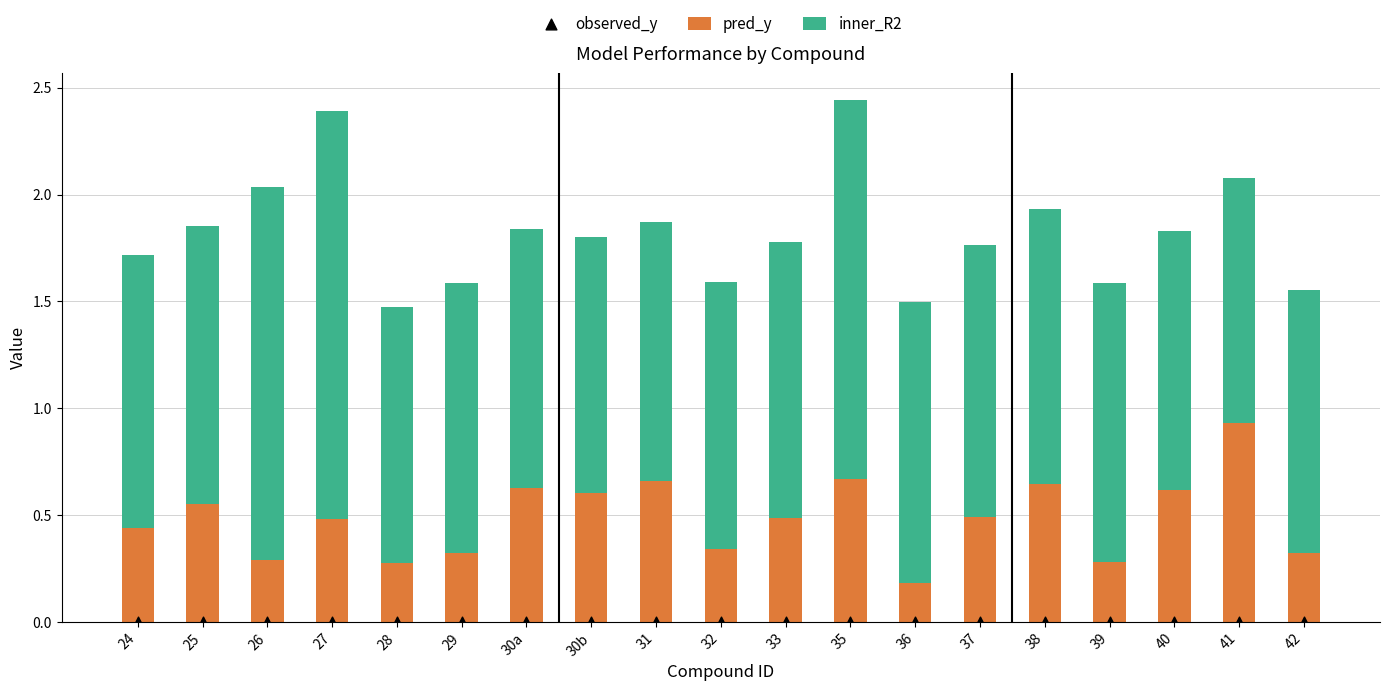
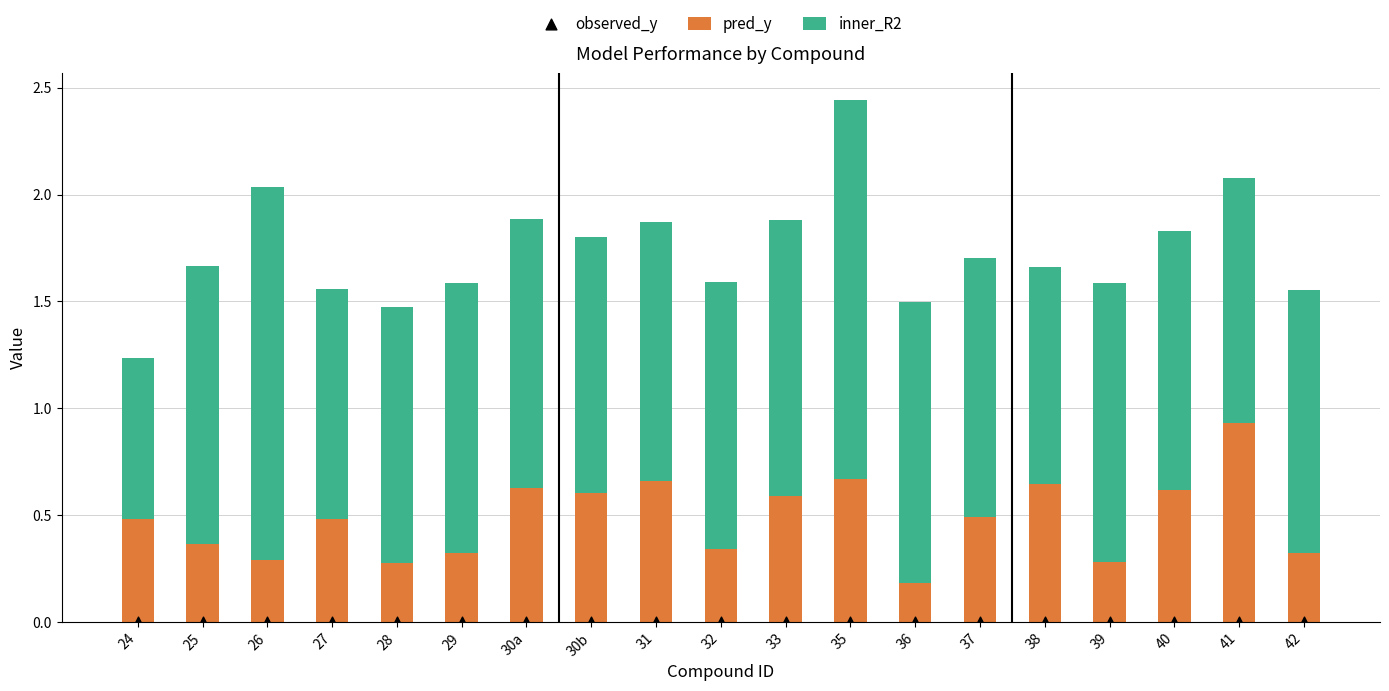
pred_y, 24: 0.44 -> 0.48
inner_R2, 24: 1.28 -> 0.75
pred_y, 25: 0.55 -> 0.36
inner_R2, 27: 1.91 -> 1.08
inner_R2, 30a: 1.21 -> 1.26
pred_y, 33: 0.49 -> 0.59
inner_R2, 37: 1.27 -> 1.21
inner_R2, 38: 1.29 -> 1.01
